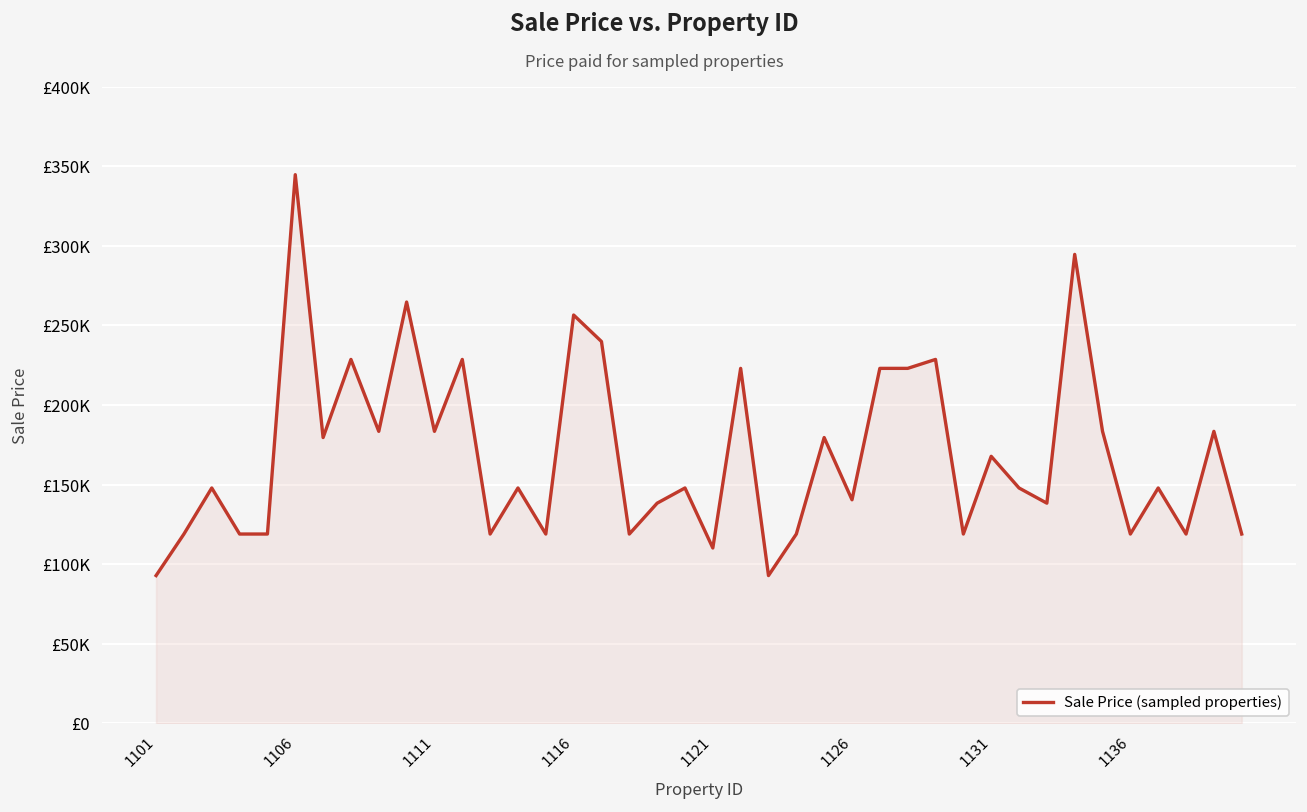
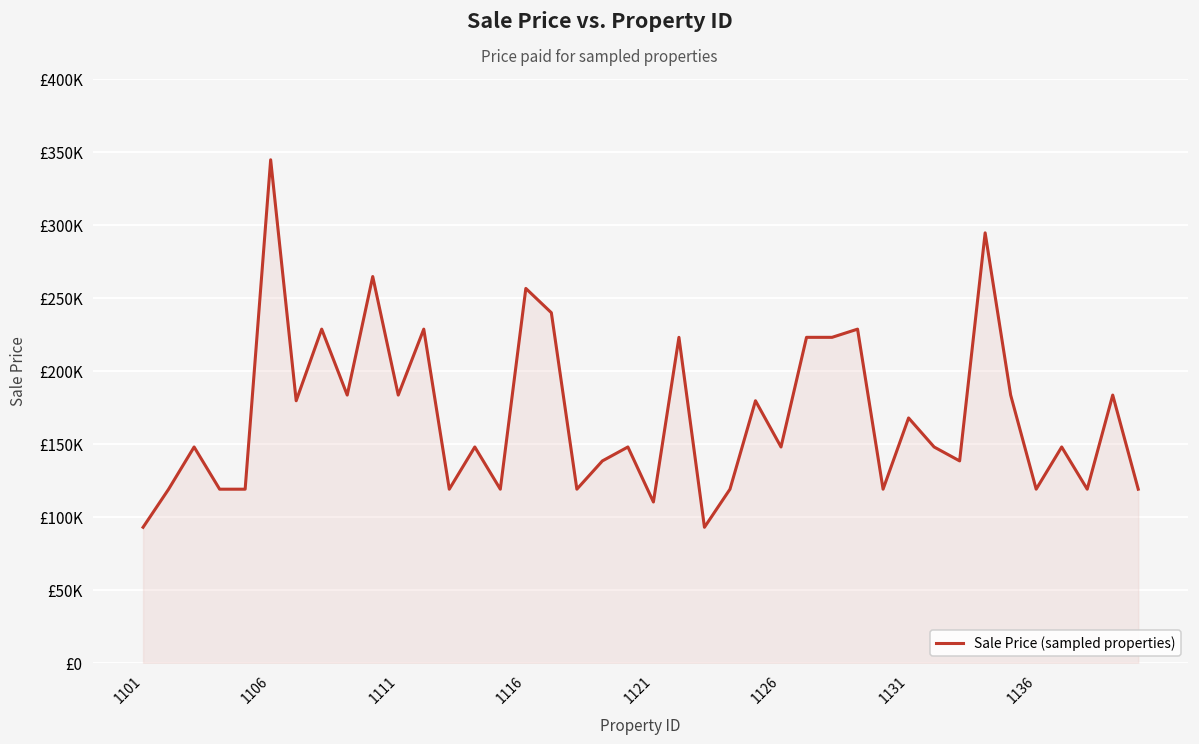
1126: £140000 -> £148000
